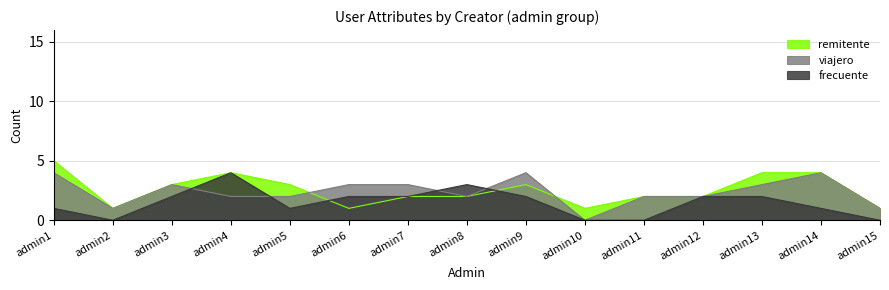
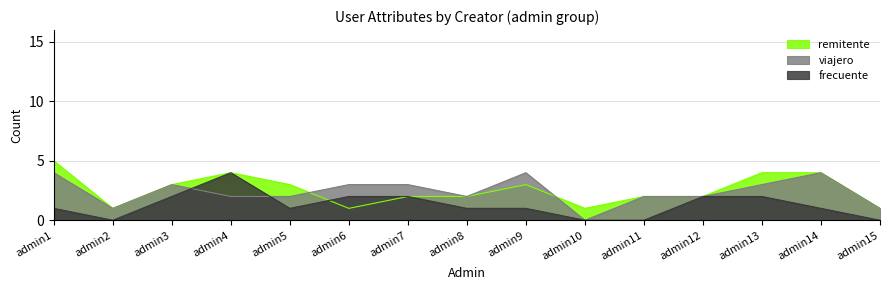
frecuente, admin8: 3 -> 1
frecuente, admin9: 2 -> 1
